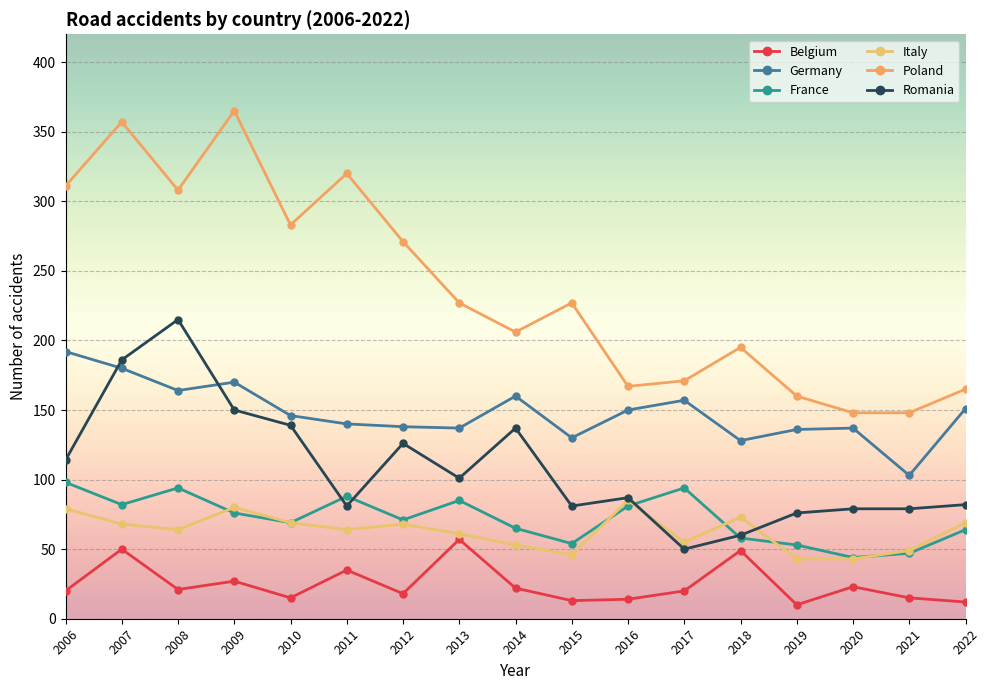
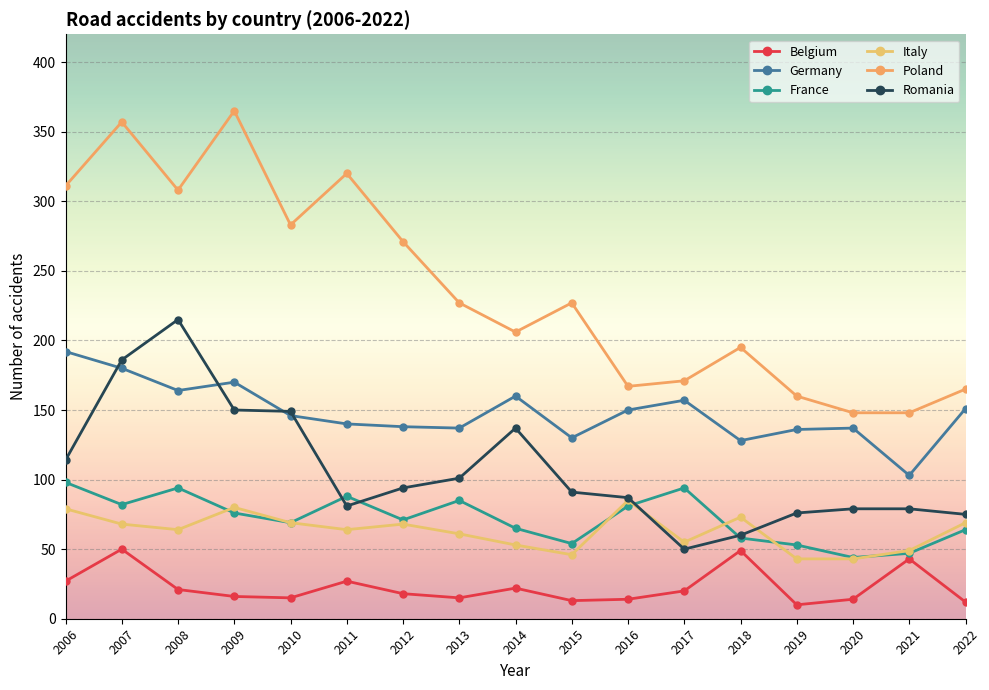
Belgium, 2006: 20 -> 27
Belgium, 2009: 27 -> 16
Romania, 2010: 139 -> 149
Belgium, 2011: 35 -> 27
Romania, 2012: 126 -> 94
Belgium, 2013: 57 -> 15
Romania, 2015: 81 -> 91
Belgium, 2020: 23 -> 14
Belgium, 2021: 15 -> 43
Romania, 2022: 82 -> 75
